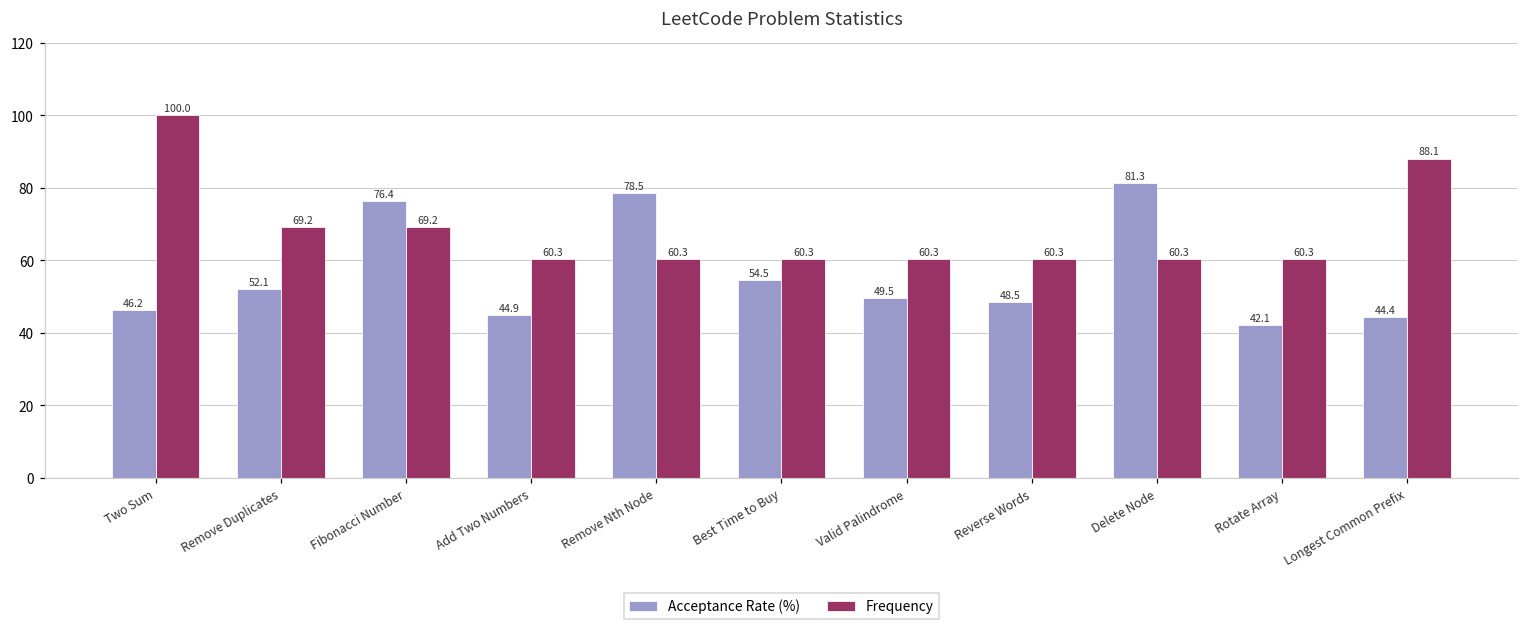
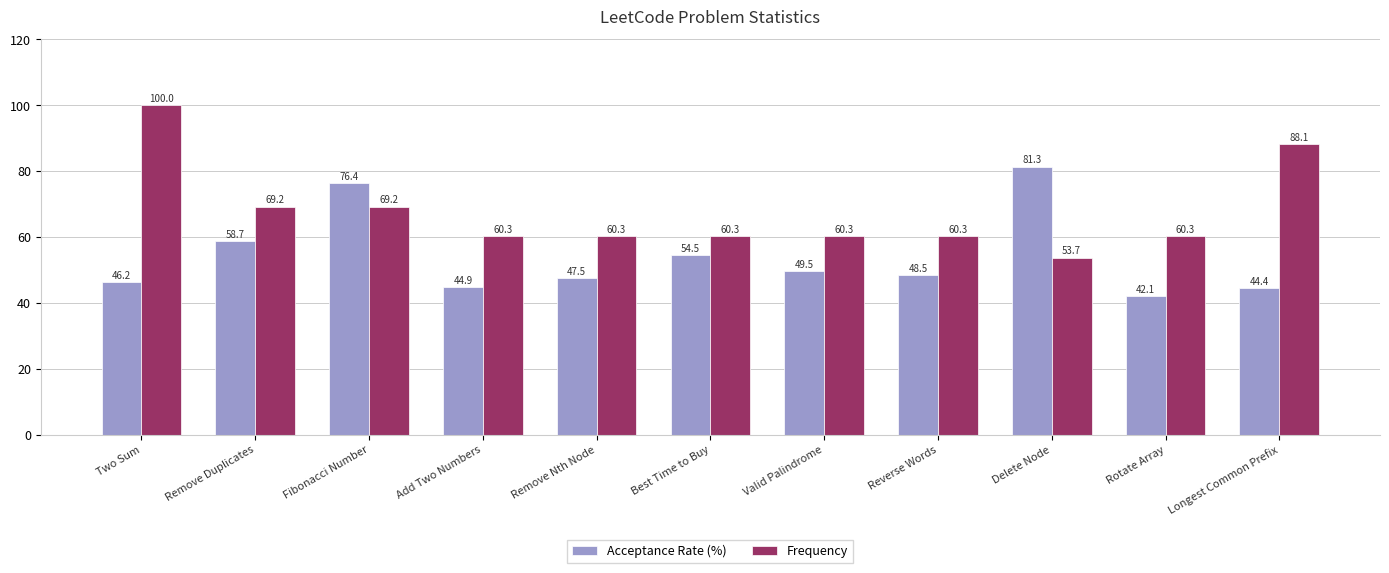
Acceptance Rate (%), Remove Duplicates: 52.1 -> 58.7
Acceptance Rate (%), Remove Nth Node: 78.5 -> 47.5
Frequency, Delete Node: 60.3 -> 53.7
